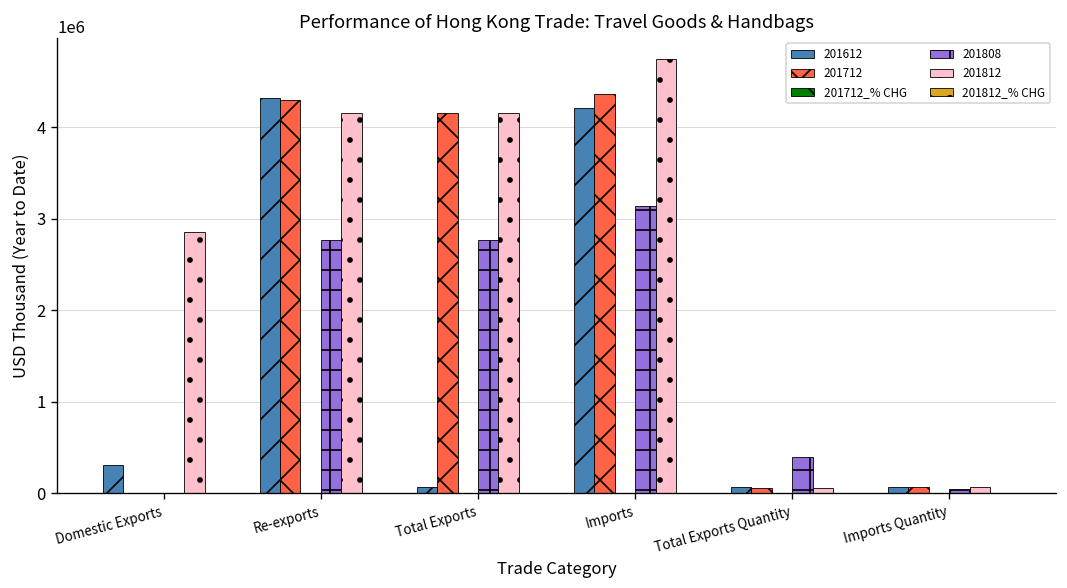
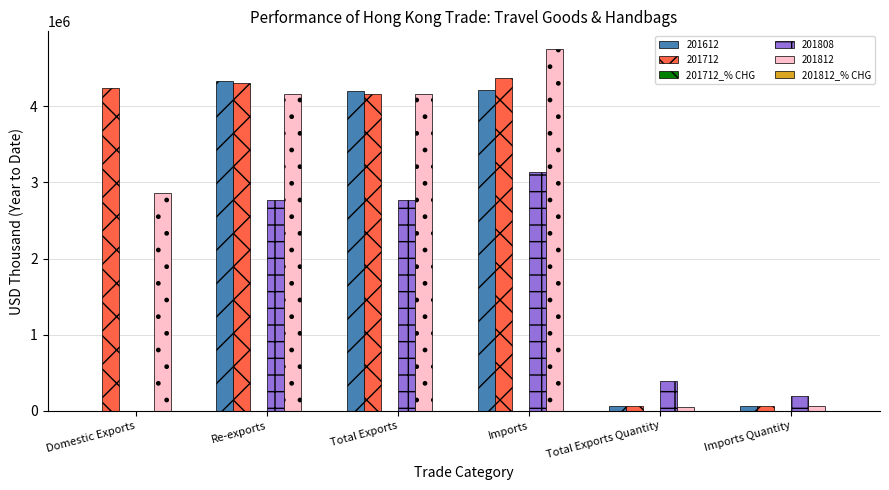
201612, Domestic Exports: 300000 -> 0
201712, Domestic Exports: 0 -> 4200000
201612, Total Exports: 100000 -> 4200000
201808, Imports Quantity: 0 -> 200000
